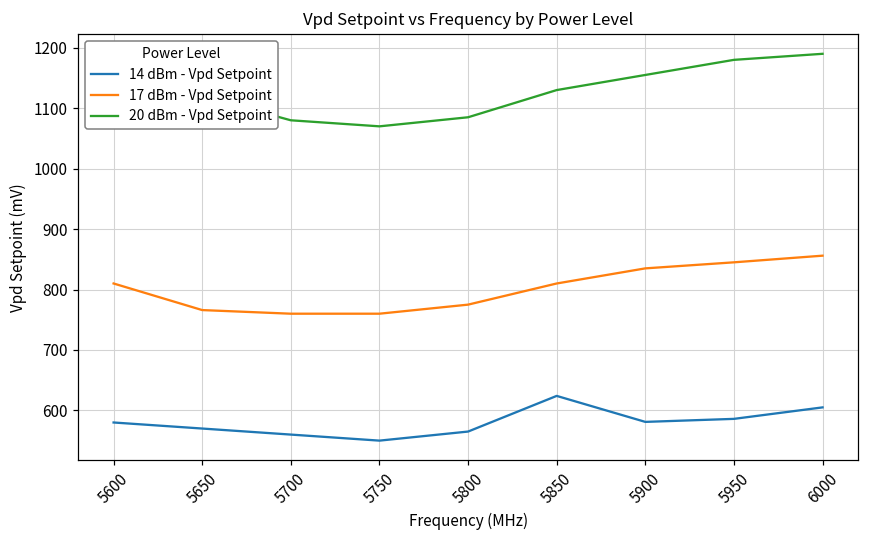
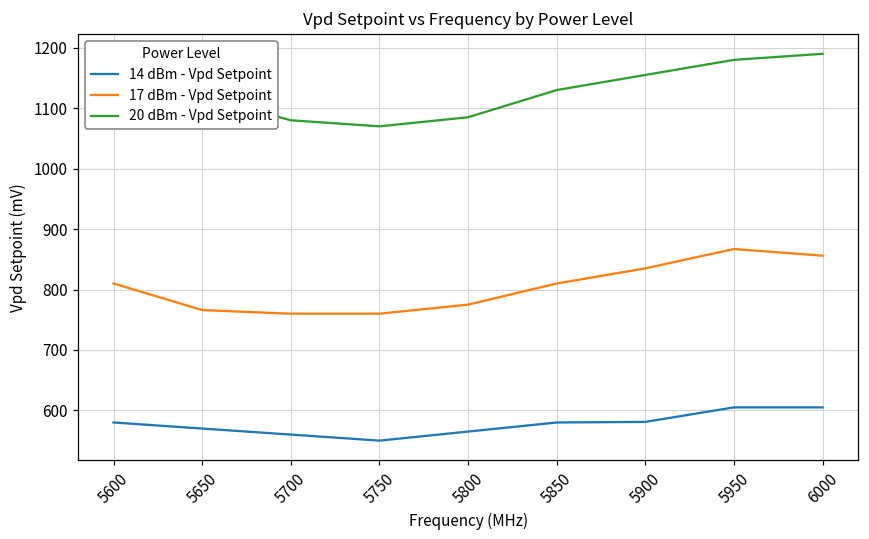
14 dBm - Vpd Setpoint, 5850: 620 -> 580
14 dBm - Vpd Setpoint, 5950: 590 -> 610
17 dBm - Vpd Setpoint, 5950: 850 -> 870
